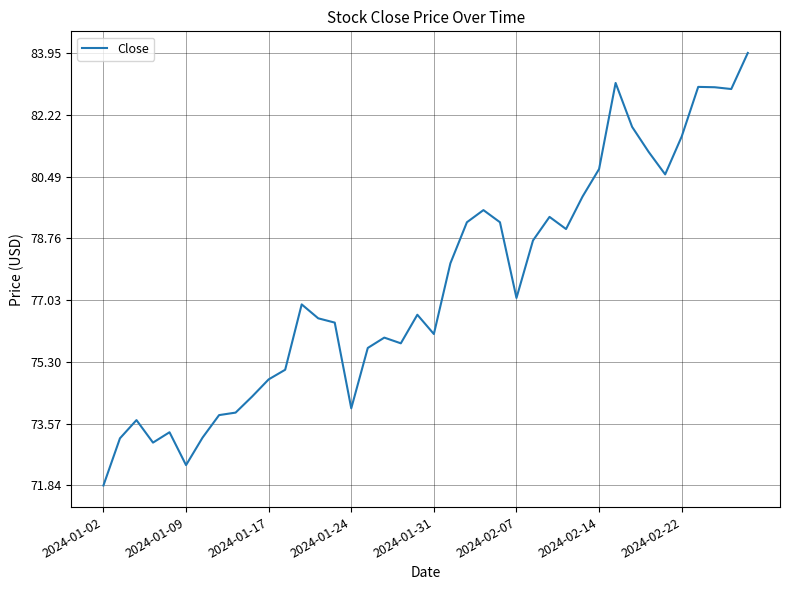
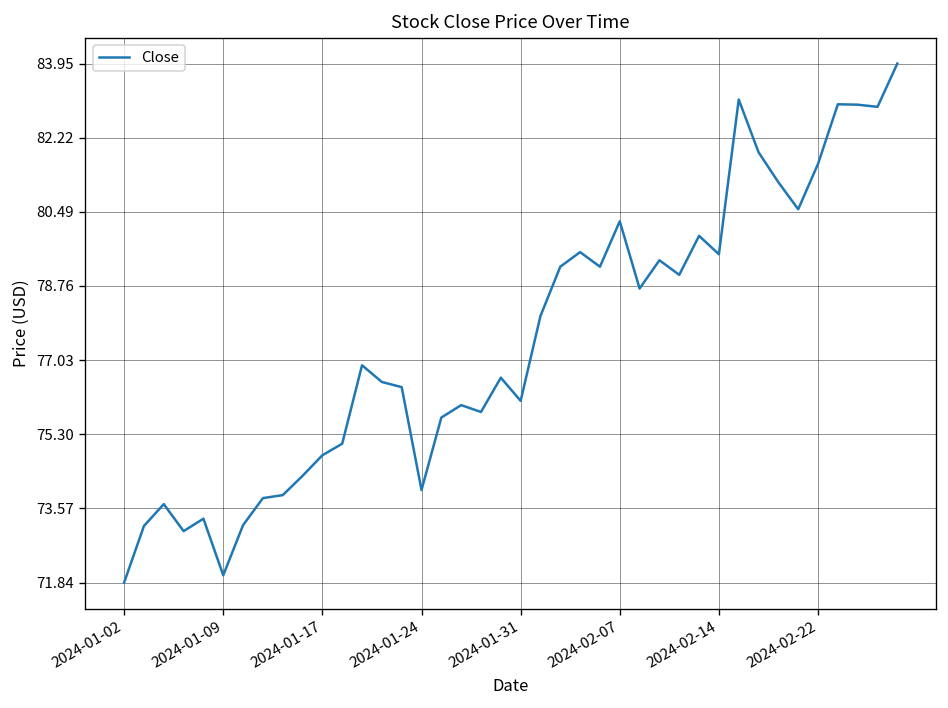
2024-01-09: 72.4 -> 72.0
2024-02-07: 77.1 -> 80.3
2024-02-14: 80.7 -> 79.5
